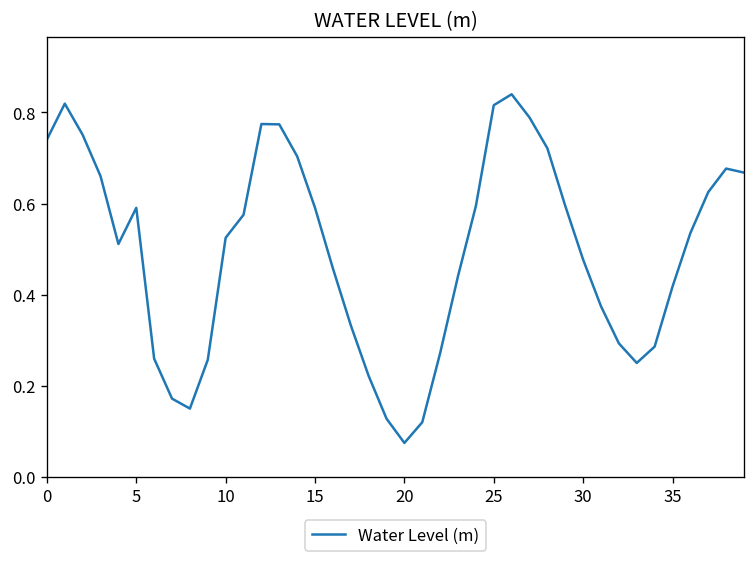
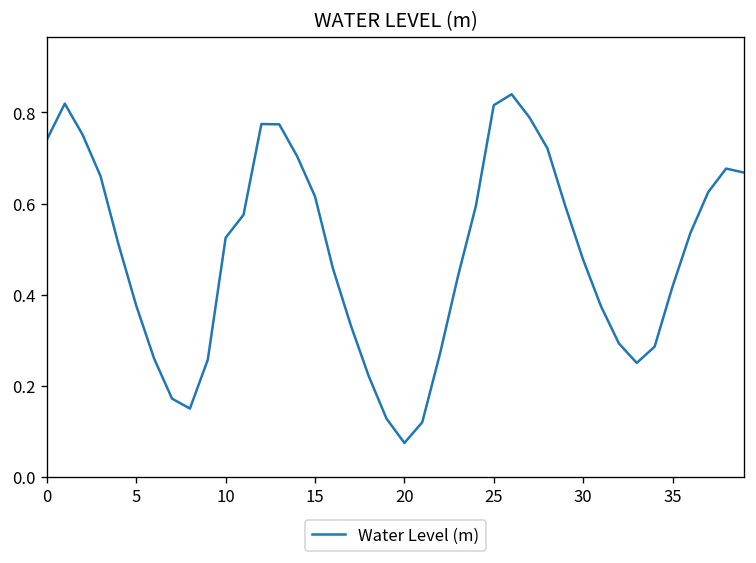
5: 0.59 -> 0.38
15: 0.59 -> 0.62
